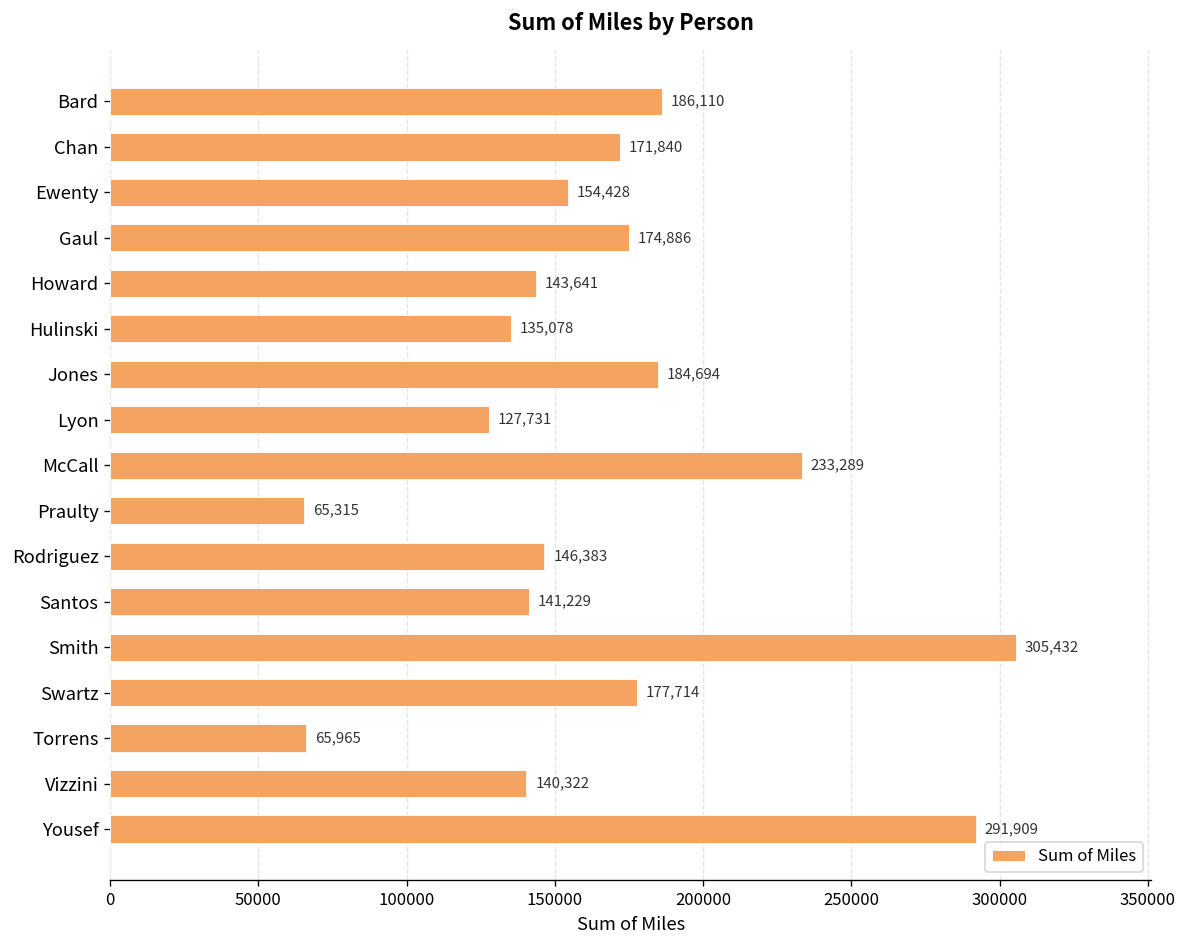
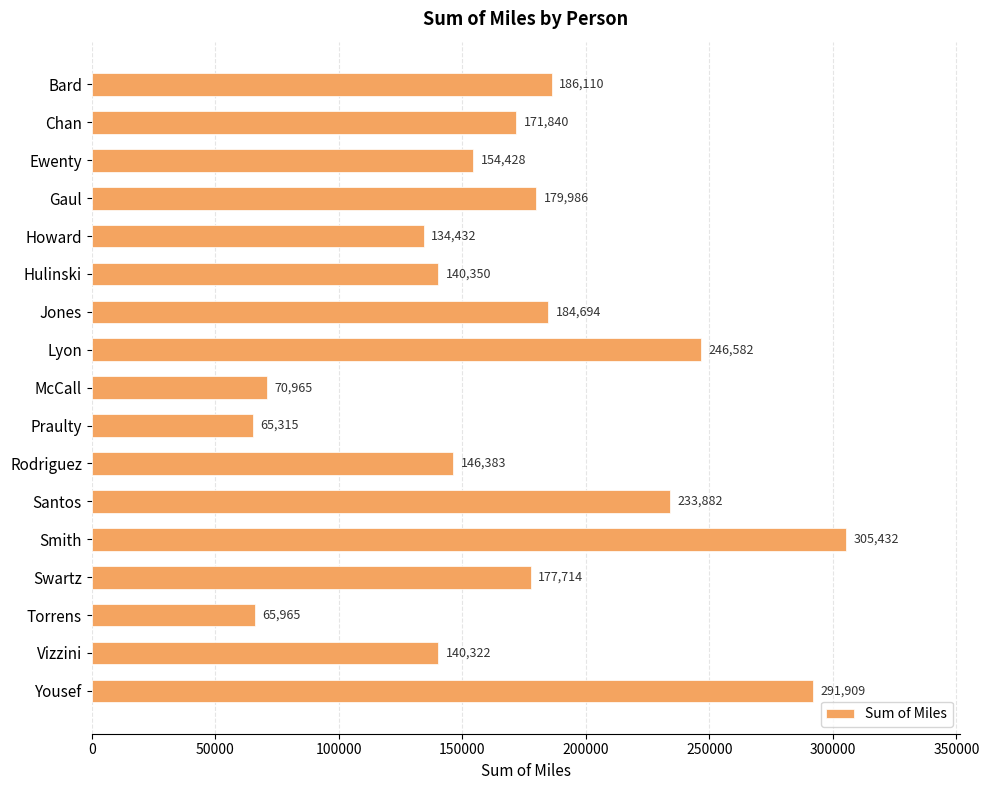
Gaul: 174,886 -> 179,986
Howard: 143,641 -> 134,432
Hulinski: 135,078 -> 140,350
Lyon: 127,731 -> 246,582
McCall: 233,289 -> 70,965
Santos: 141,229 -> 233,882
